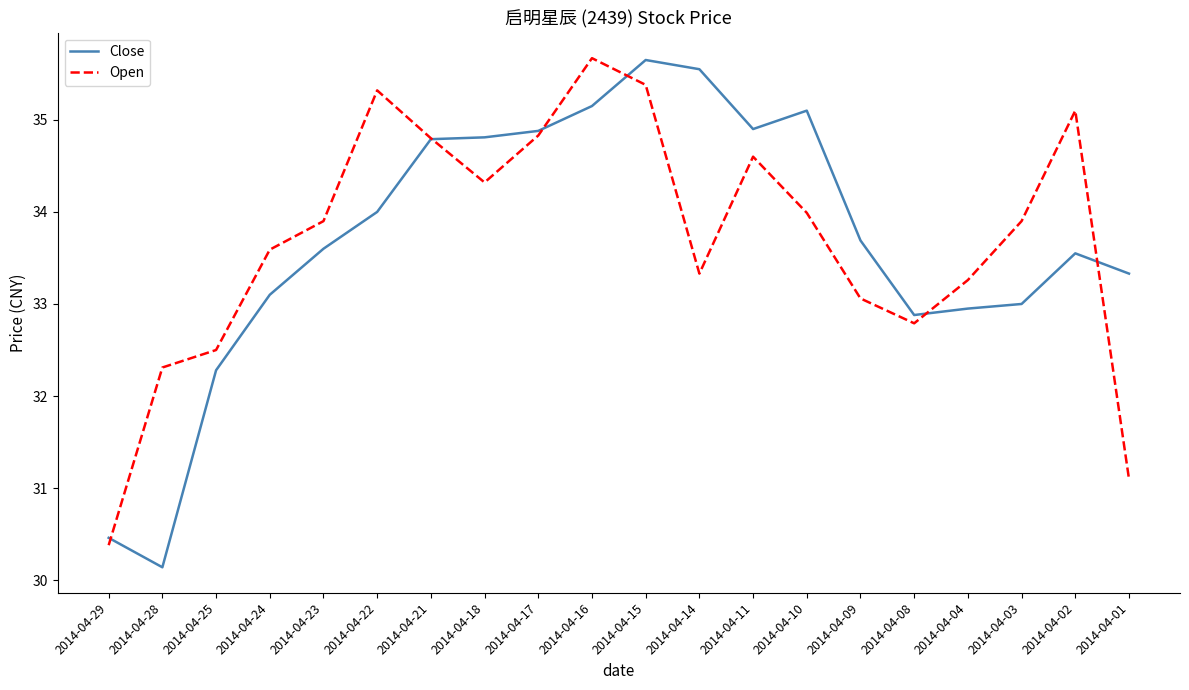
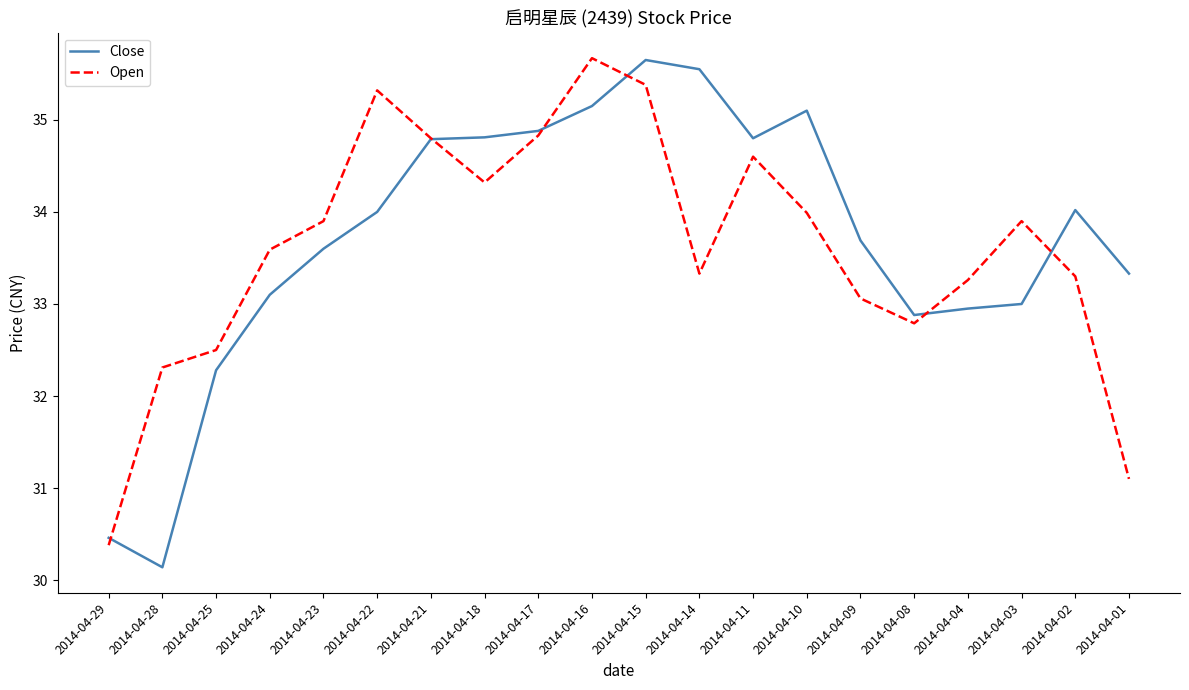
Close, 2014-04-11: 34.9 -> 34.8
Close, 2014-04-02: 33.6 -> 34.0
Open, 2014-04-02: 35.1 -> 33.3
